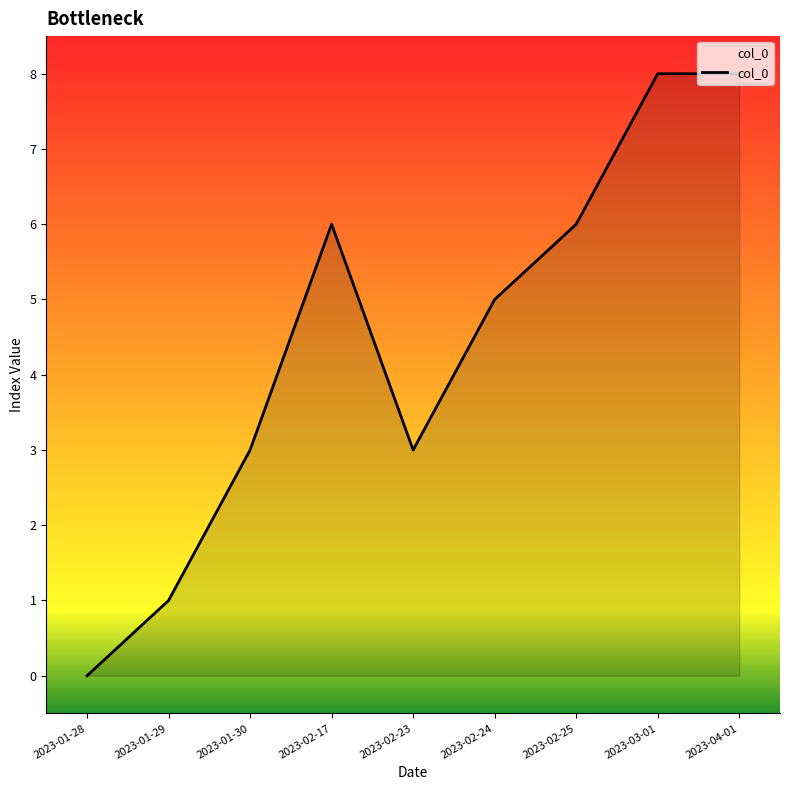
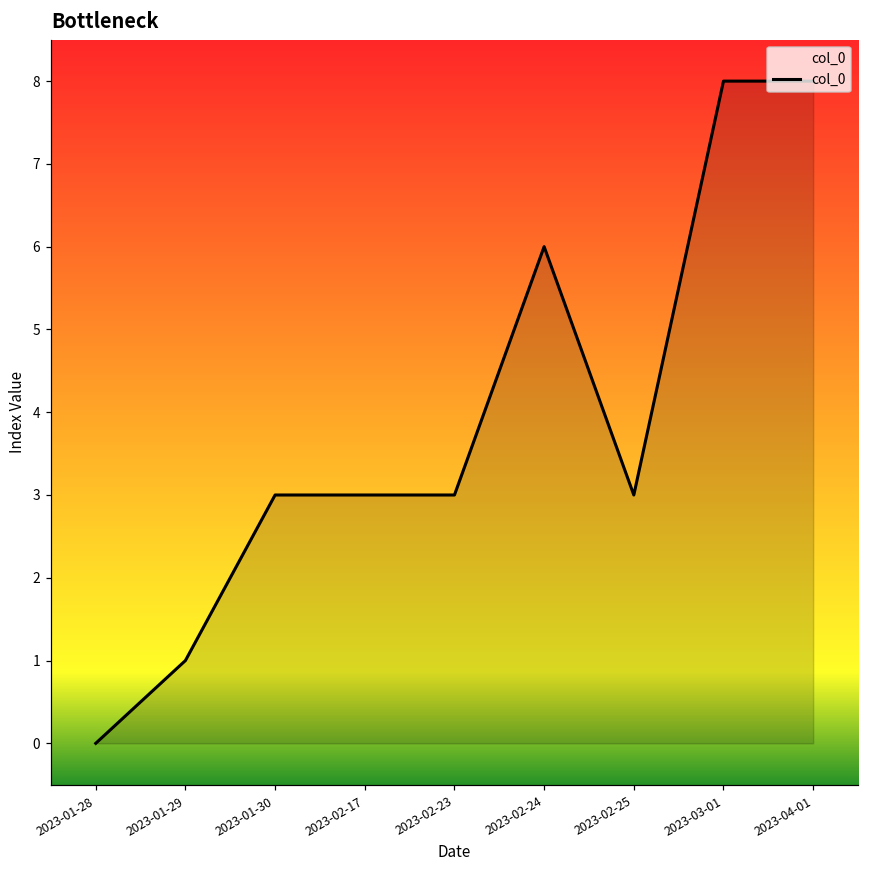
2023-02-17: 6 -> 3
2023-02-24: 5 -> 6
2023-02-25: 6 -> 3
